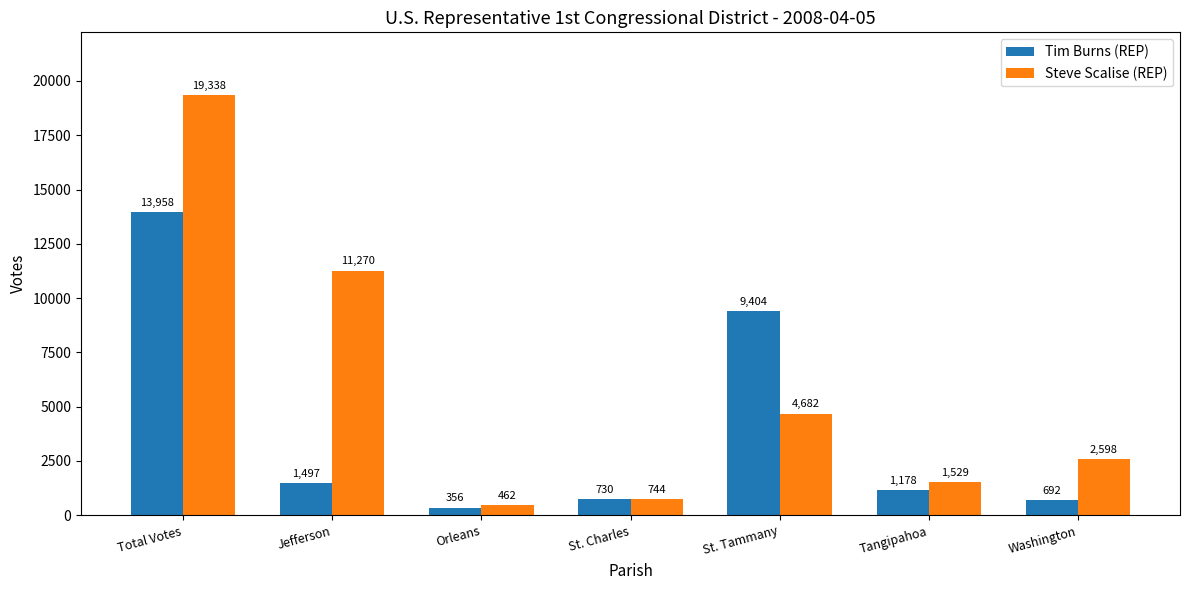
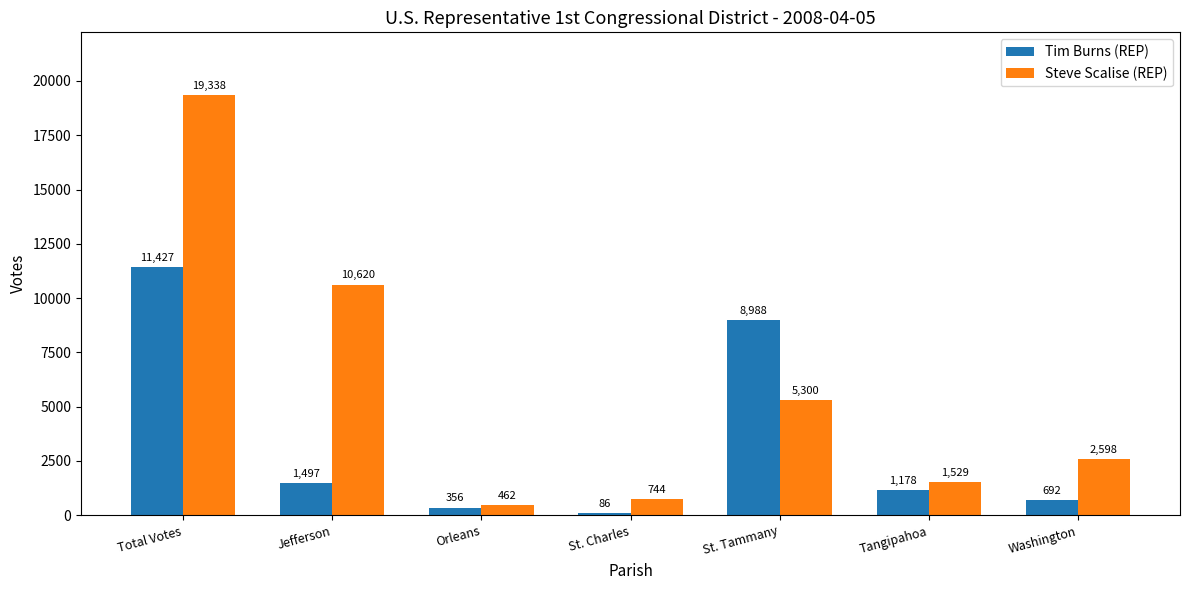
Tim Burns (REP), Total Votes: 13,958 -> 11,427
Steve Scalise (REP), Jefferson: 11,270 -> 10,620
Tim Burns (REP), St. Charles: 730 -> 86
Tim Burns (REP), St. Tammany: 9,404 -> 8,988
Steve Scalise (REP), St. Tammany: 4,682 -> 5,300
